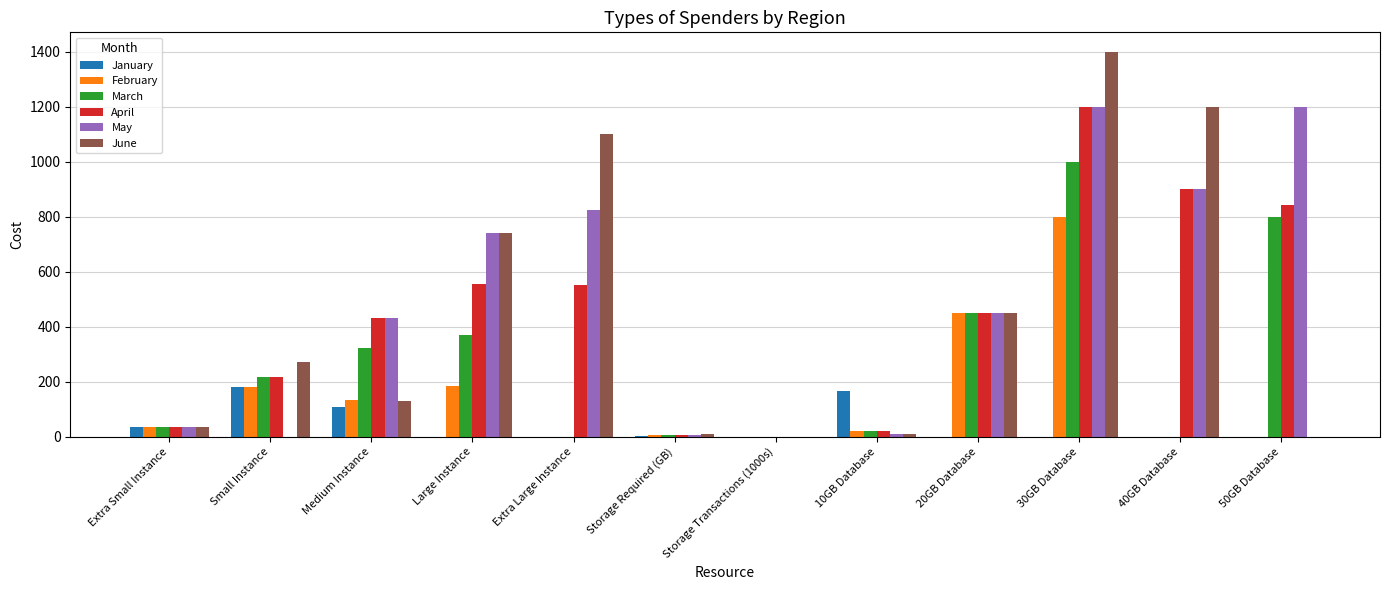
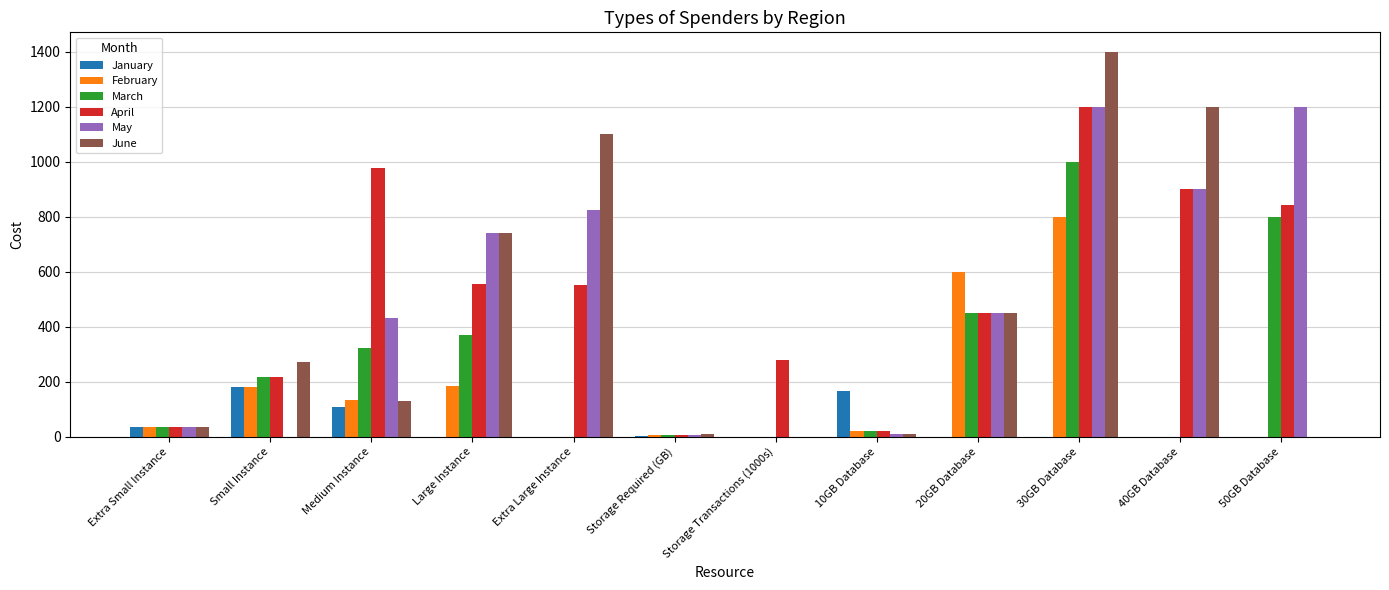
April, Medium Instance: 430 -> 980
April, Storage Transactions (1000s): 0 -> 280
February, 20GB Database: 450 -> 600
